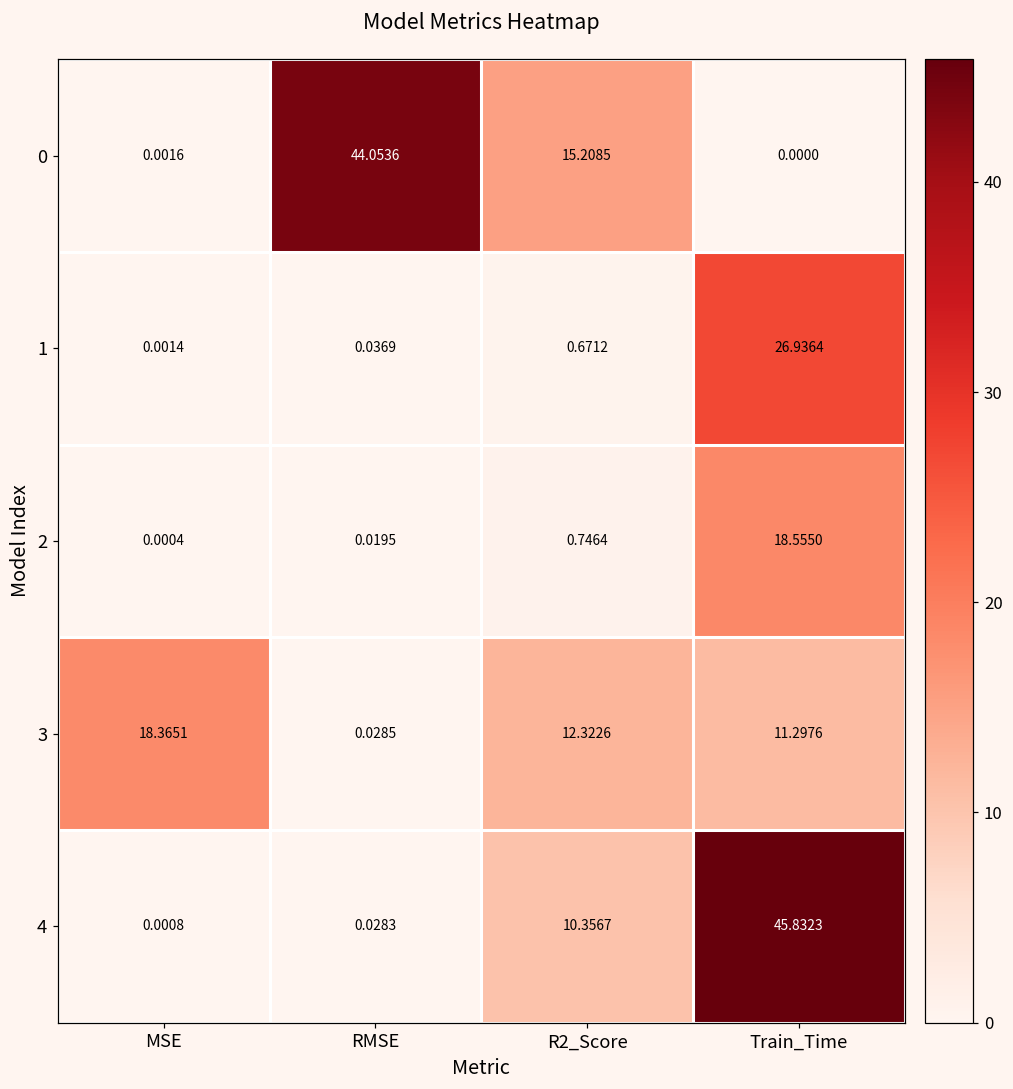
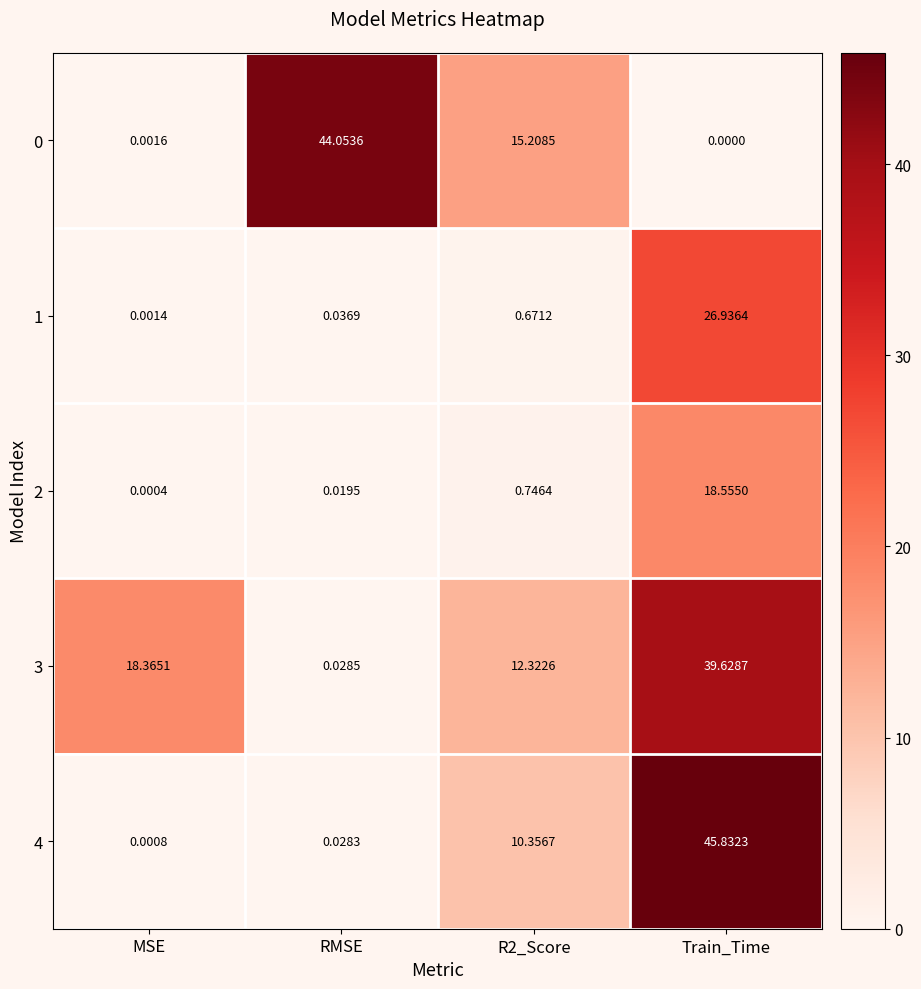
3, Train_Time: 11.2976 -> 39.6287
